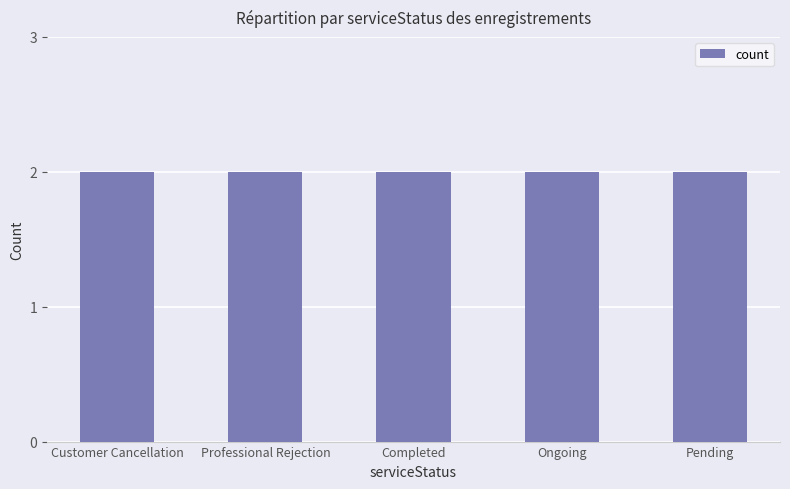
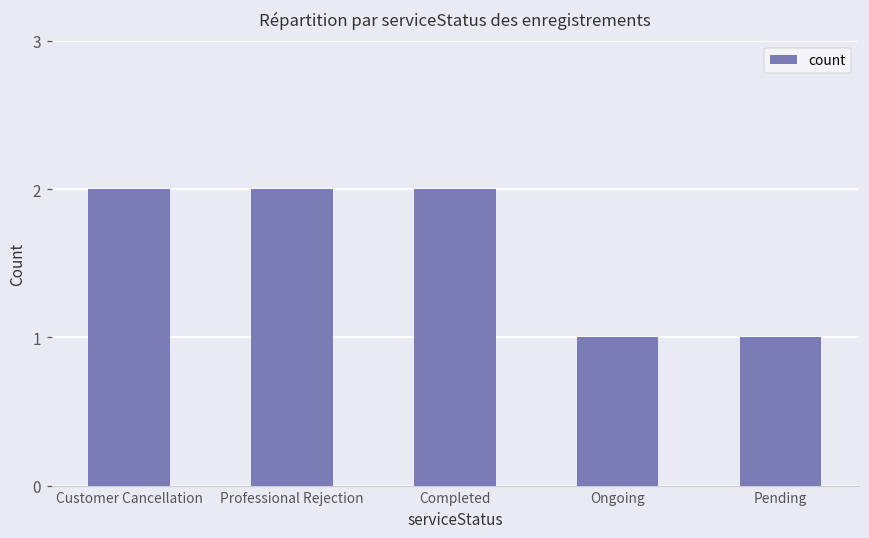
Ongoing: 2 -> 1
Pending: 2 -> 1
